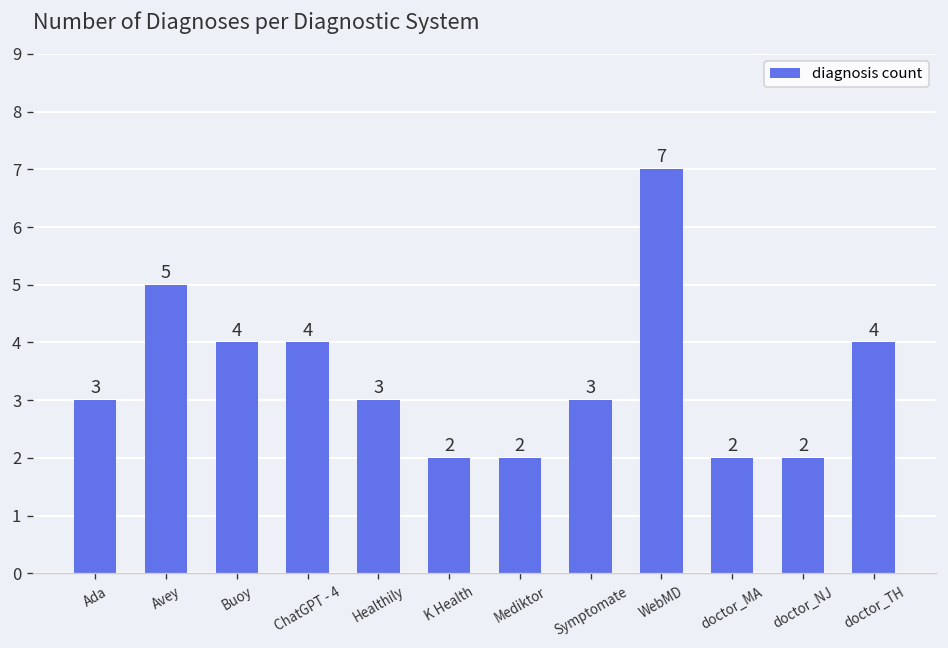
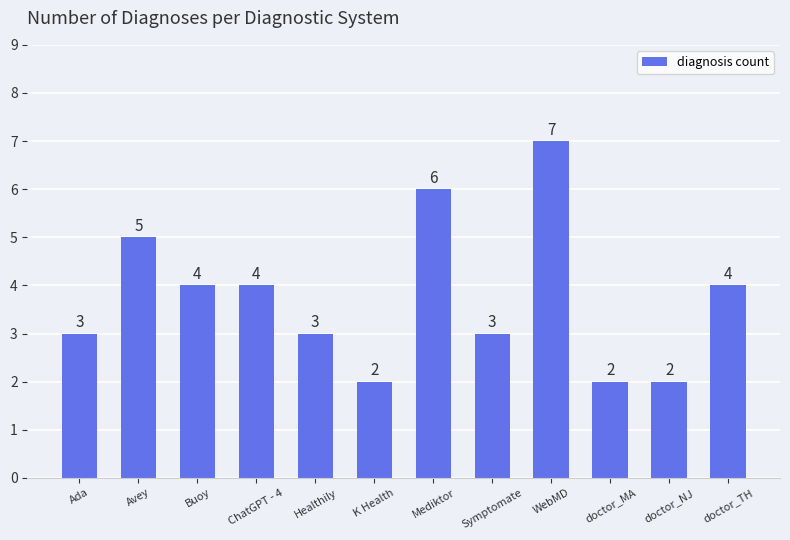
Mediktor: 2 -> 6
